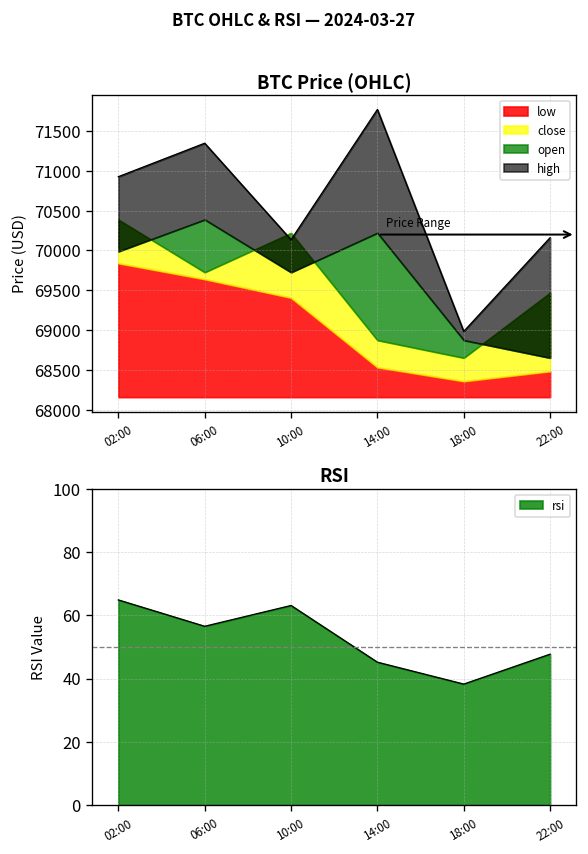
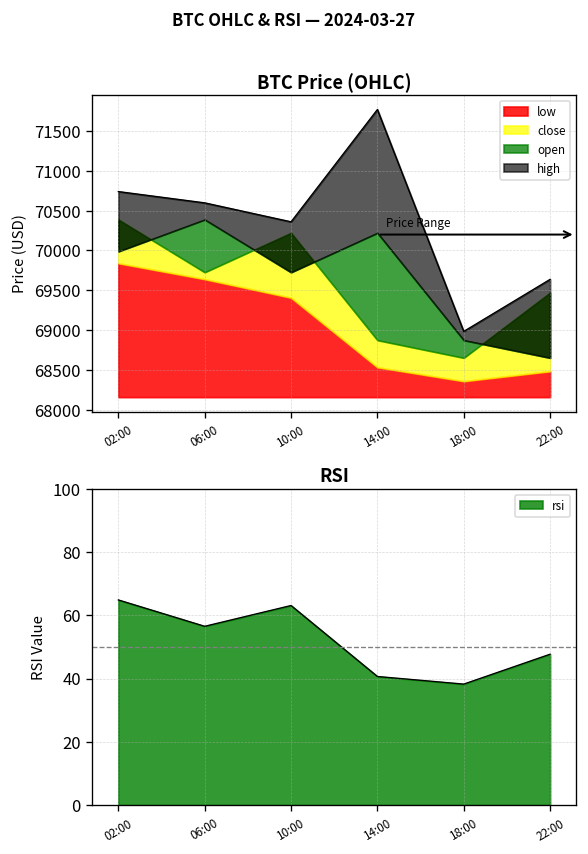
BTC Price (OHLC), high, 02:00: 70900 -> 70700
BTC Price (OHLC), high, 06:00: 71300 -> 70600
BTC Price (OHLC), high, 10:00: 70100 -> 70400
BTC Price (OHLC), high, 22:00: 70200 -> 69600
RSI, 14:00: 45 -> 41
